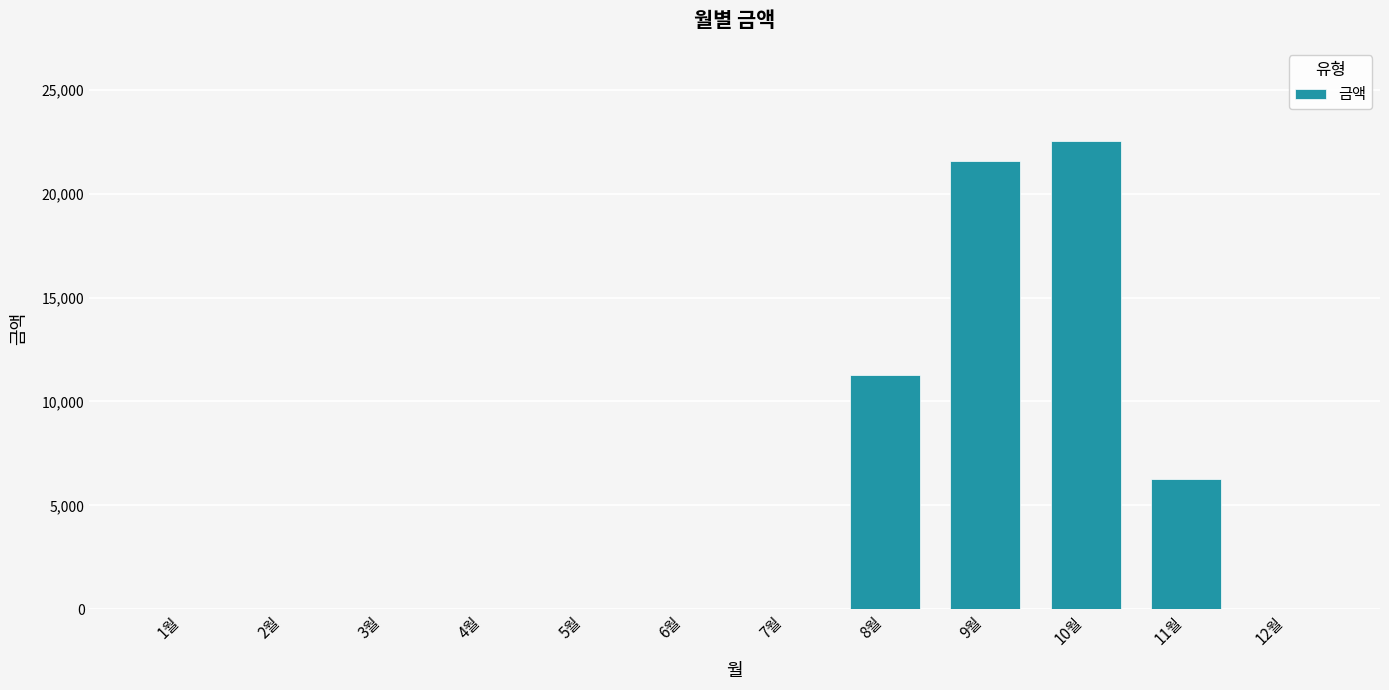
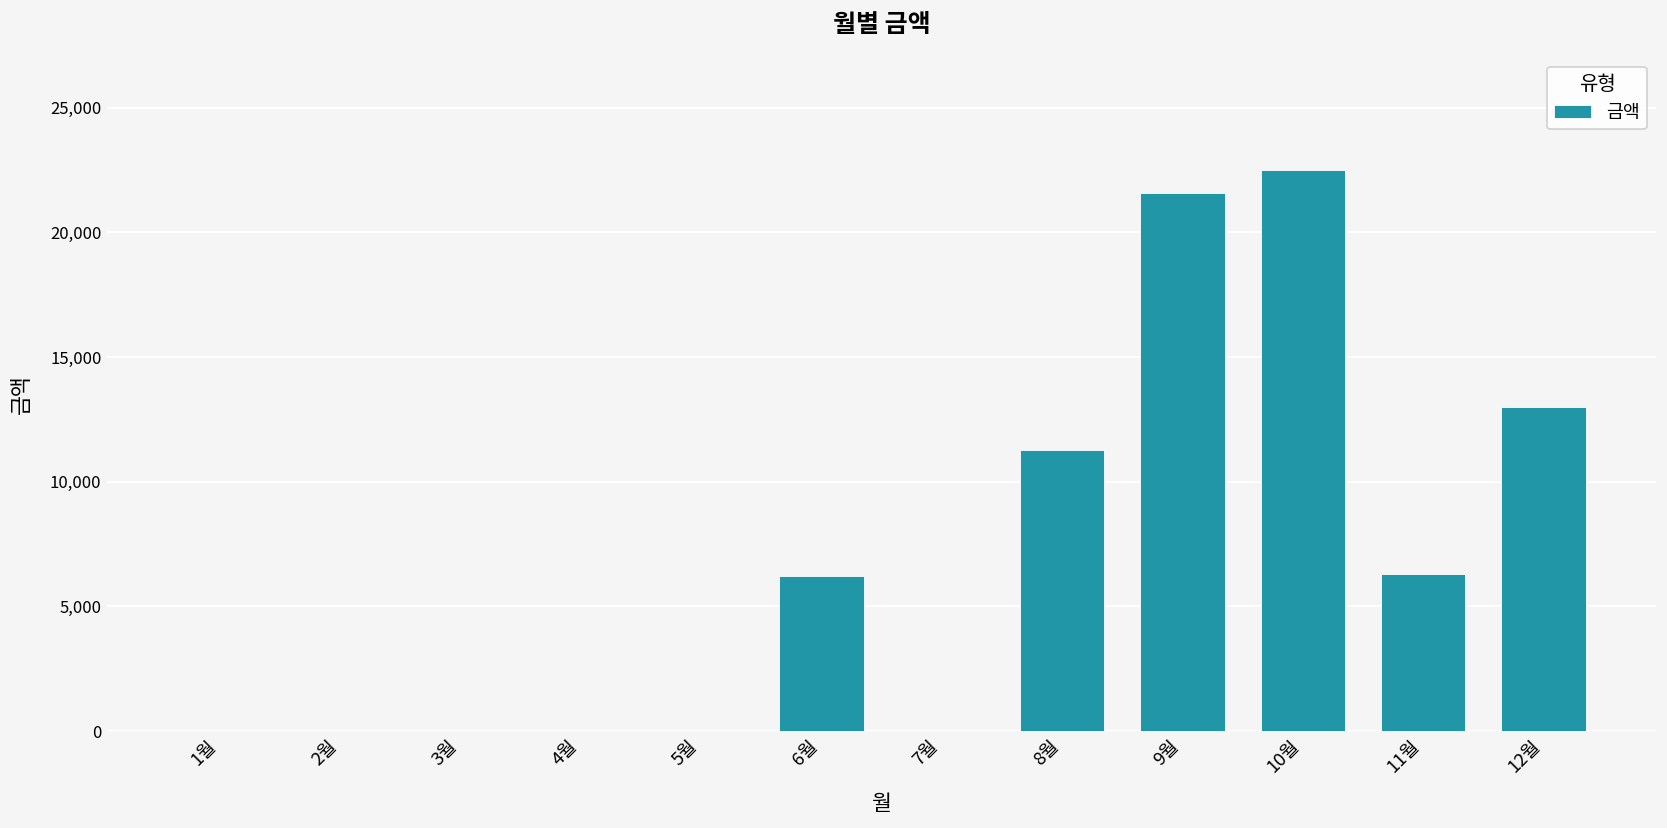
6월: 0 -> 6,200
12월: 0 -> 13,000
